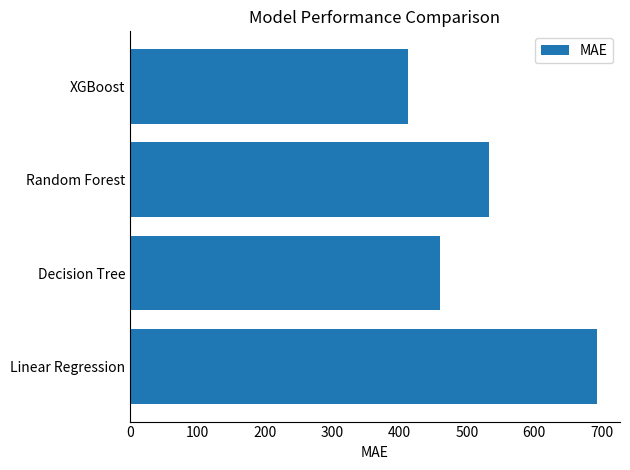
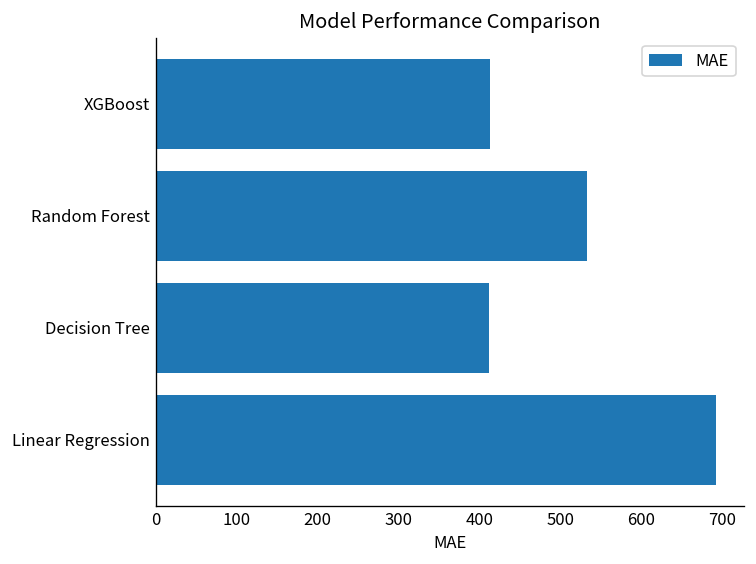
Decision Tree: 460 -> 410
